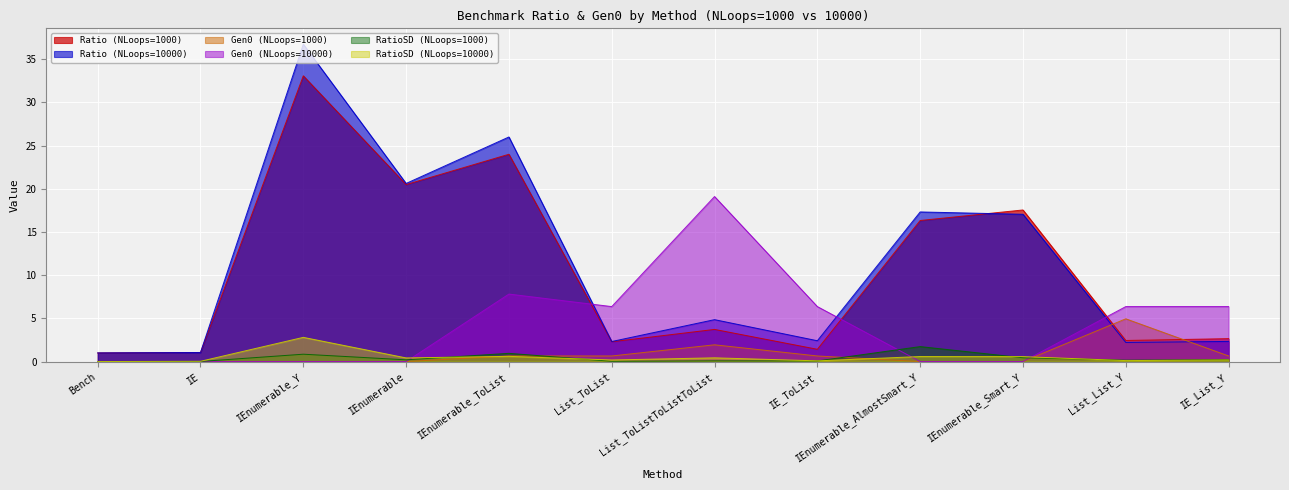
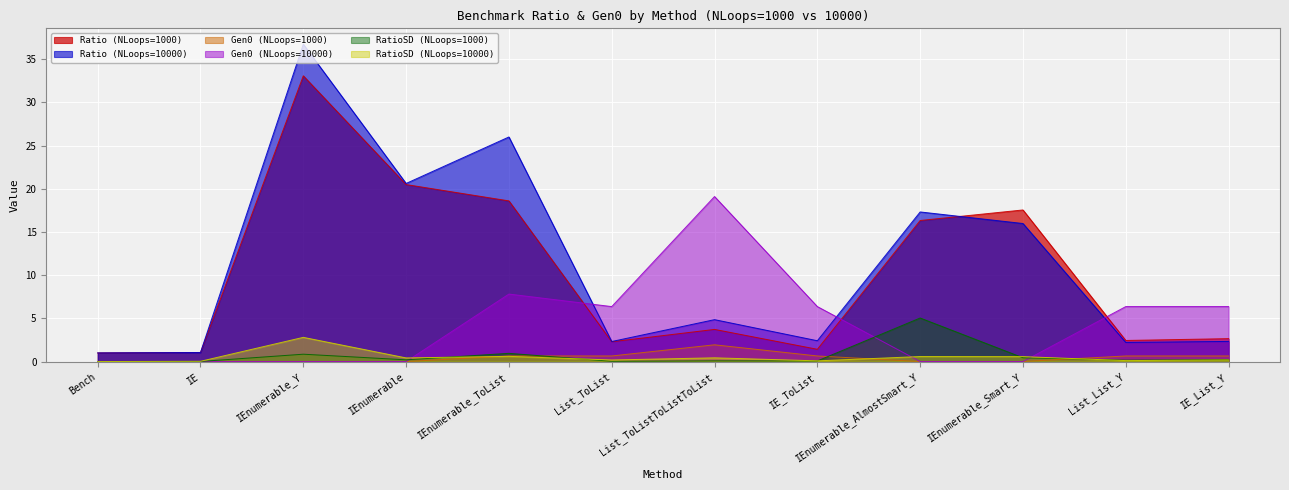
Ratio (NLoops=1000), IEnumerable_ToList: 24 -> 19
RatioSD (NLoops=1000), IEnumerable_AlmostSmart_Y: 2 -> 5
Ratio (NLoops=10000), IEnumerable_Smart_Y: 17 -> 16
Gen0 (NLoops=1000), List_List_Y: 5 -> 1
